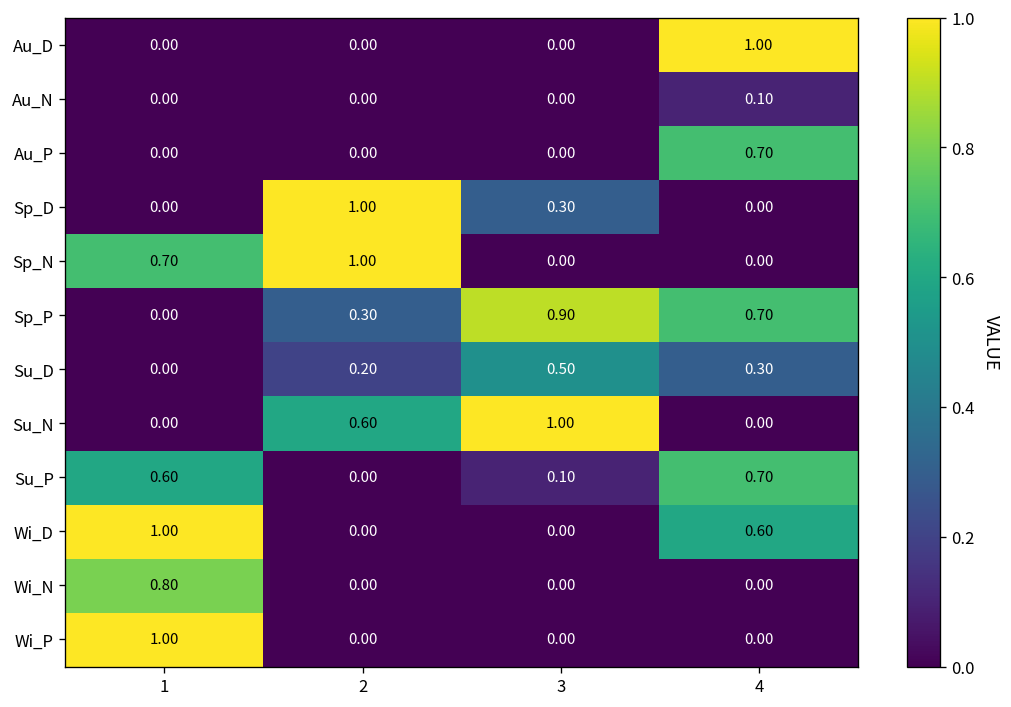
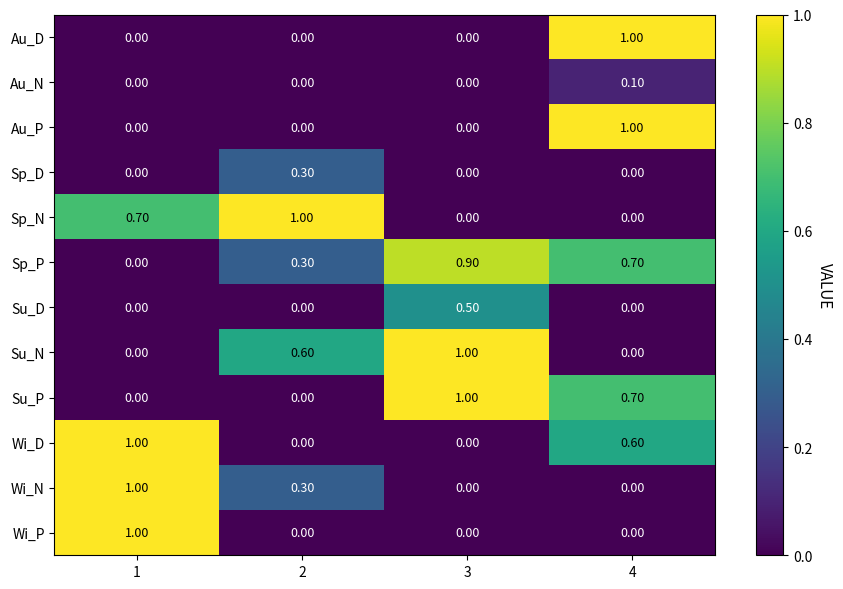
Au_P, 4: 0.70 -> 1.00
Sp_D, 2: 1.00 -> 0.30
Sp_D, 3: 0.30 -> 0.00
Su_D, 2: 0.20 -> 0.00
Su_D, 4: 0.30 -> 0.00
Su_P, 1: 0.60 -> 0.00
Su_P, 3: 0.10 -> 1.00
Wi_N, 1: 0.80 -> 1.00
Wi_N, 2: 0.00 -> 0.30
